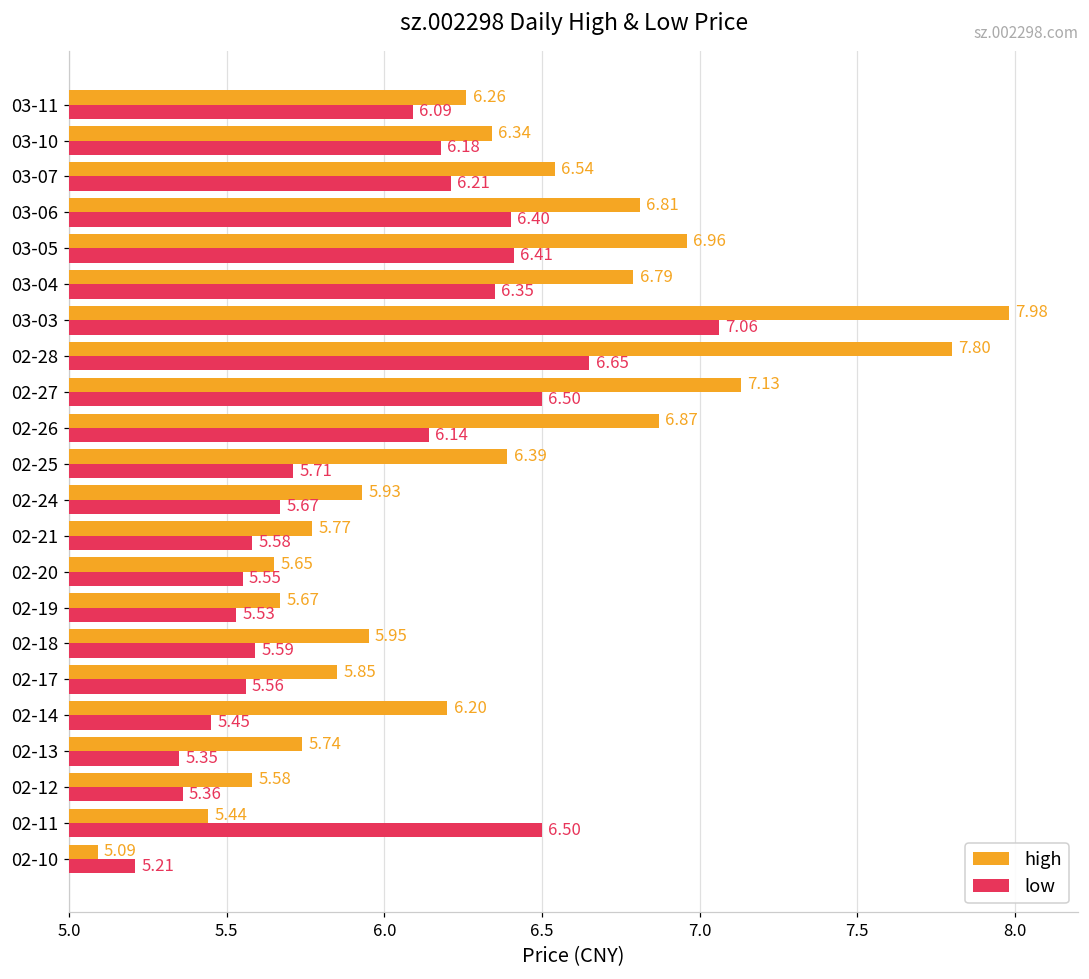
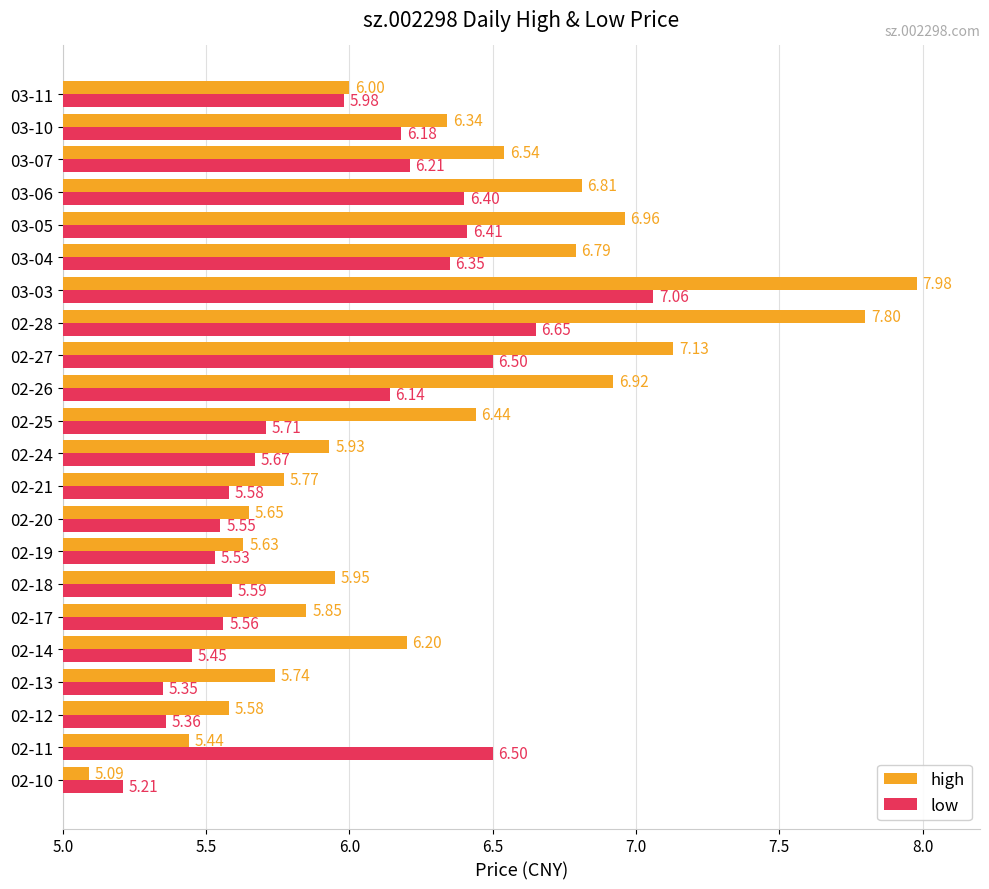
high, 03-11: 6.26 -> 6.00
low, 03-11: 6.09 -> 5.98
high, 02-26: 6.87 -> 6.92
high, 02-25: 6.39 -> 6.44
high, 02-19: 5.67 -> 5.63
